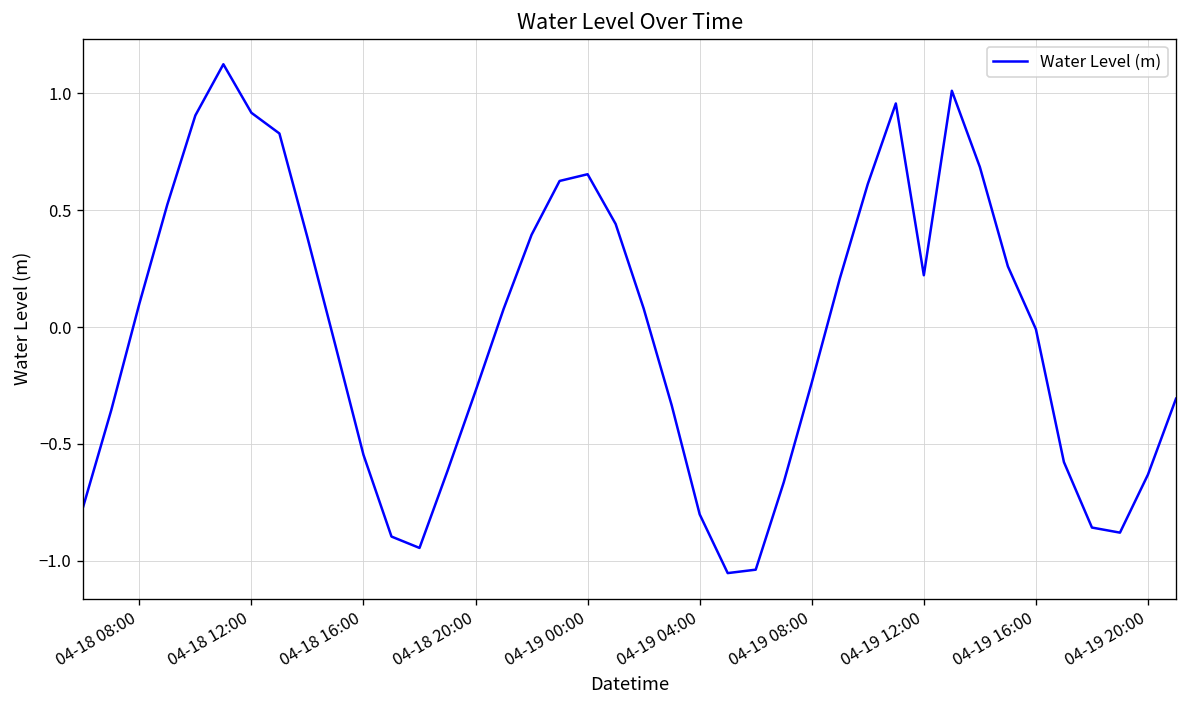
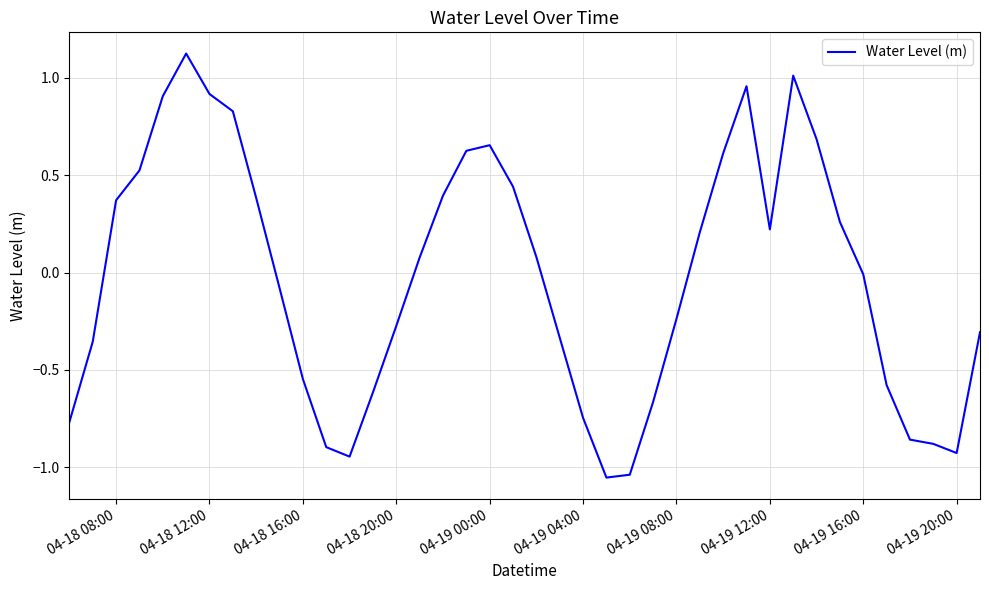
04-18 08:00: 0.10 -> 0.37
04-19 04:00: -0.80 -> -0.75
04-19 20:00: -0.63 -> -0.93
